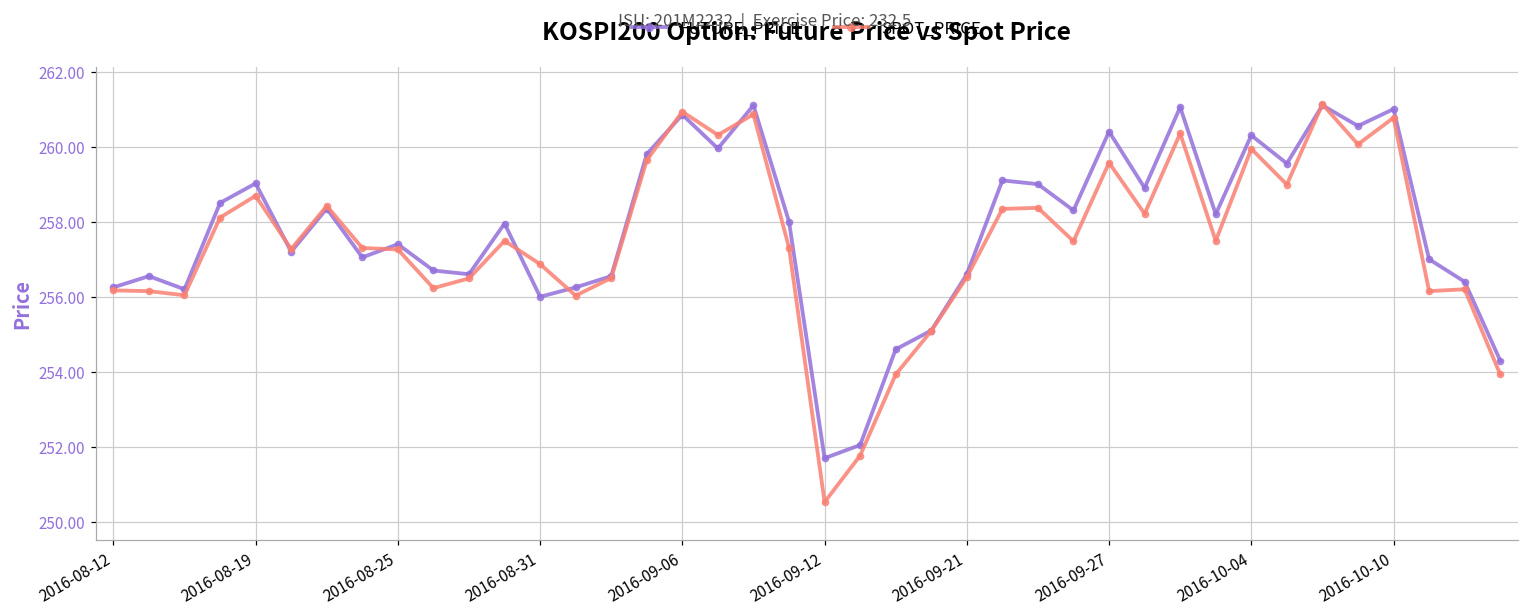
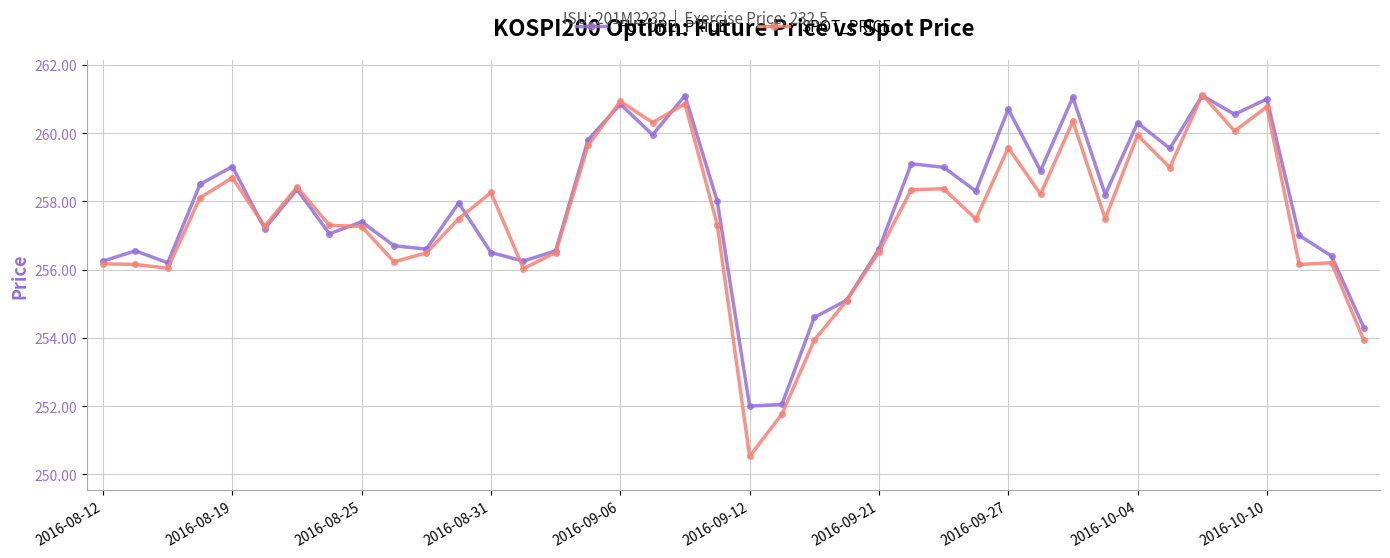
FUTURE_PRICE, 2016-08-31: 256.0 -> 256.5
SPOT_PRICE, 2016-08-31: 256.9 -> 258.3
FUTURE_PRICE, 2016-09-12: 251.7 -> 252.0
FUTURE_PRICE, 2016-09-27: 260.4 -> 260.7
